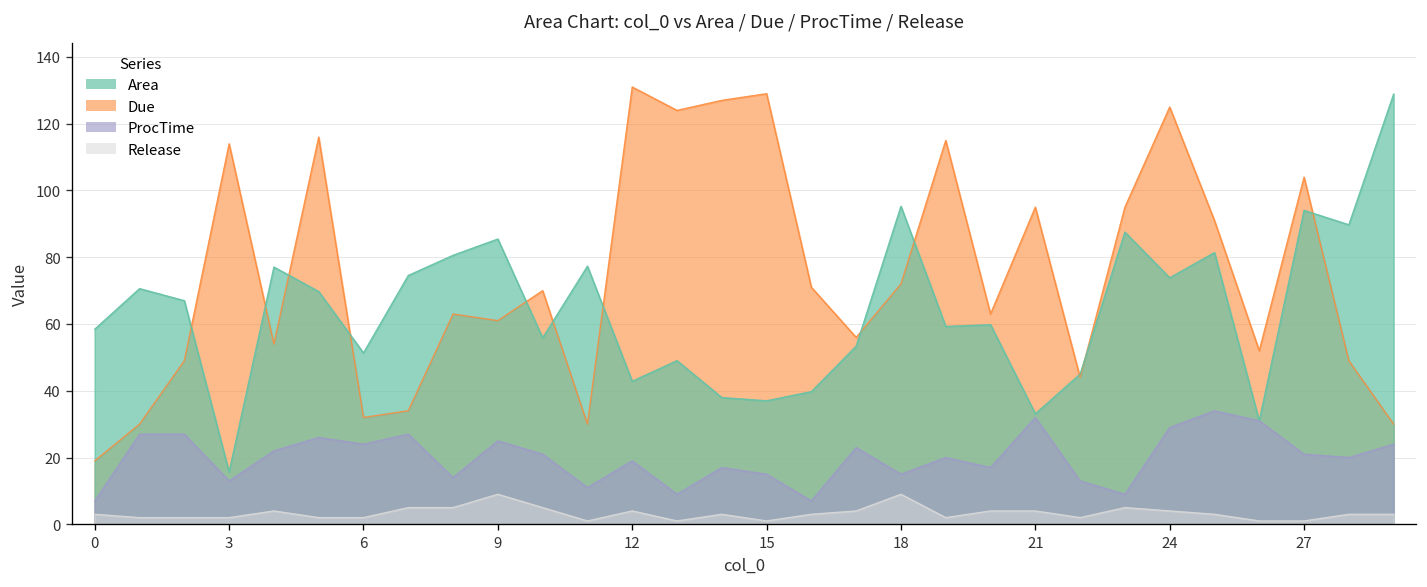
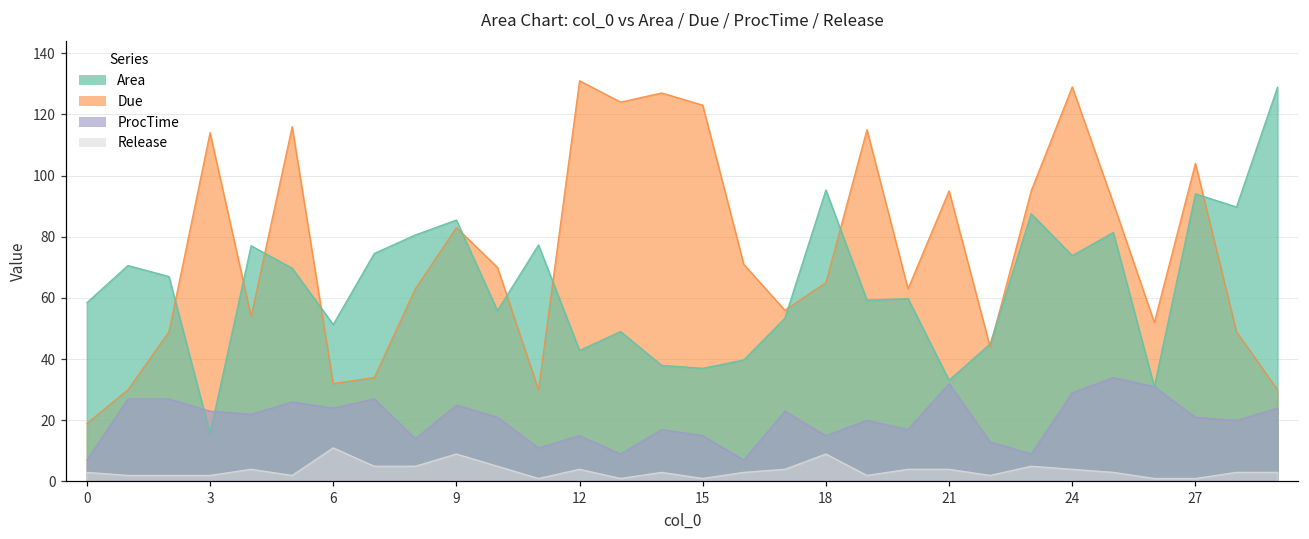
ProcTime, 3: 13 -> 23
Release, 6: 2 -> 11
Due, 9: 61 -> 83
ProcTime, 12: 19 -> 15
Due, 15: 129 -> 123
Due, 18: 72 -> 65
Due, 24: 125 -> 129
